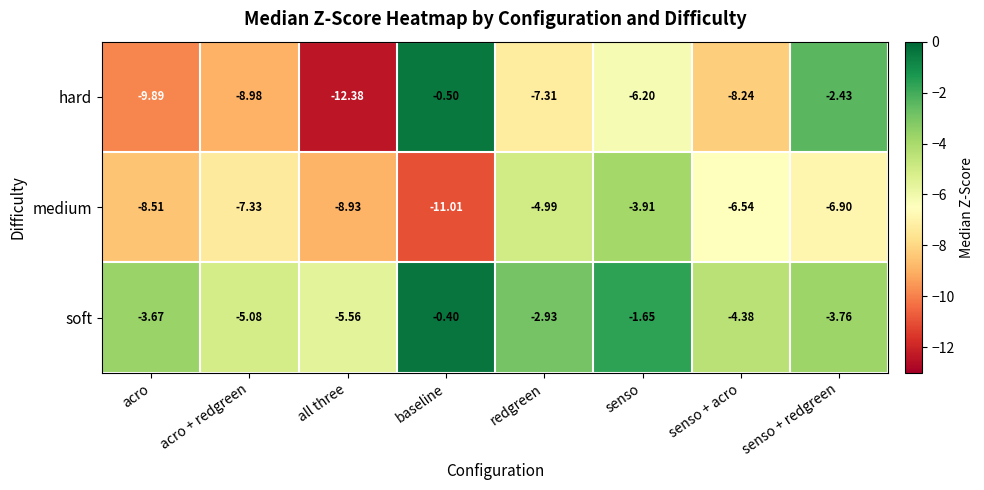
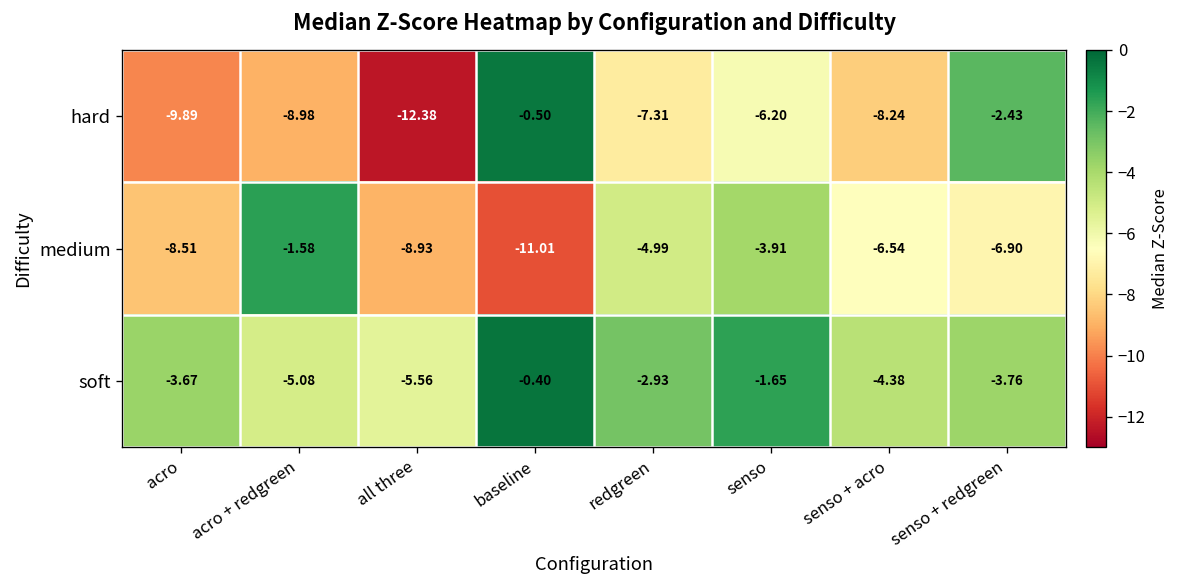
medium, acro + redgreen: -7.33 -> -1.58
